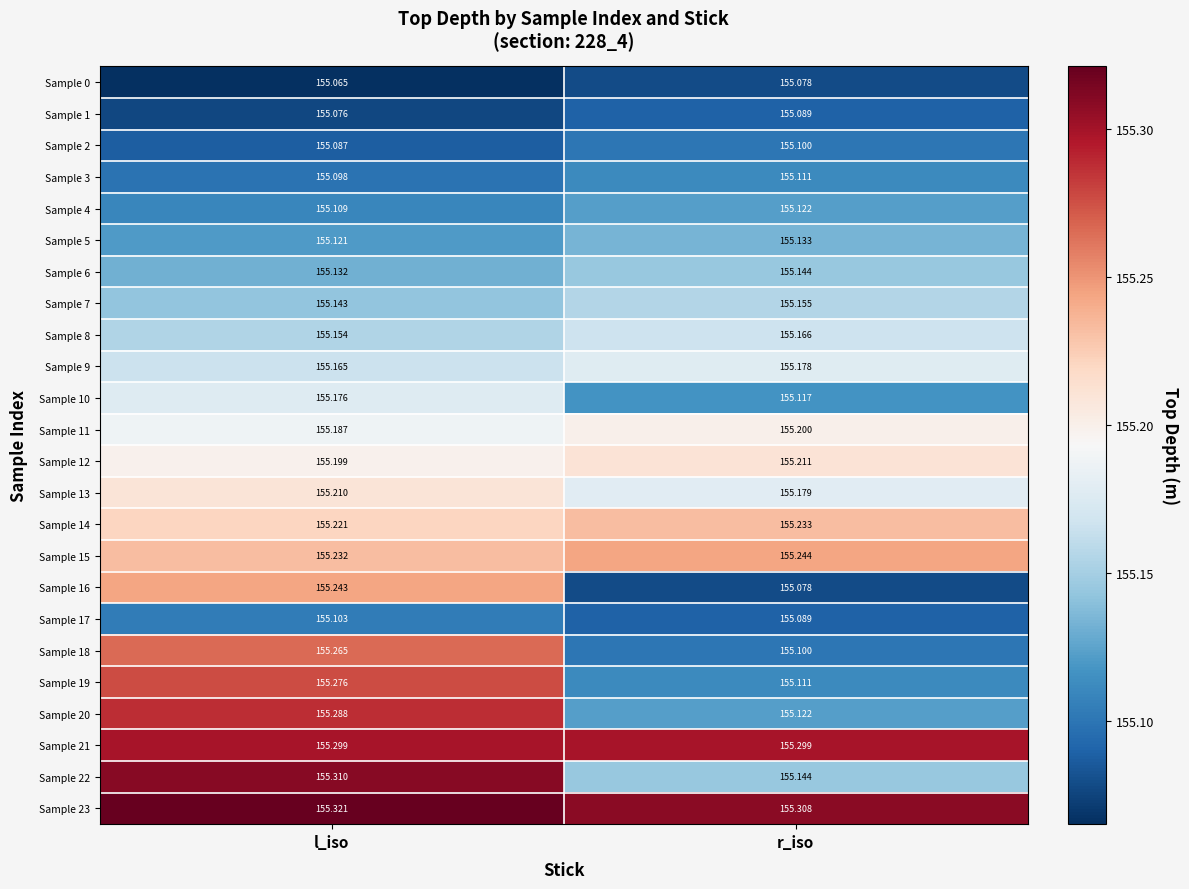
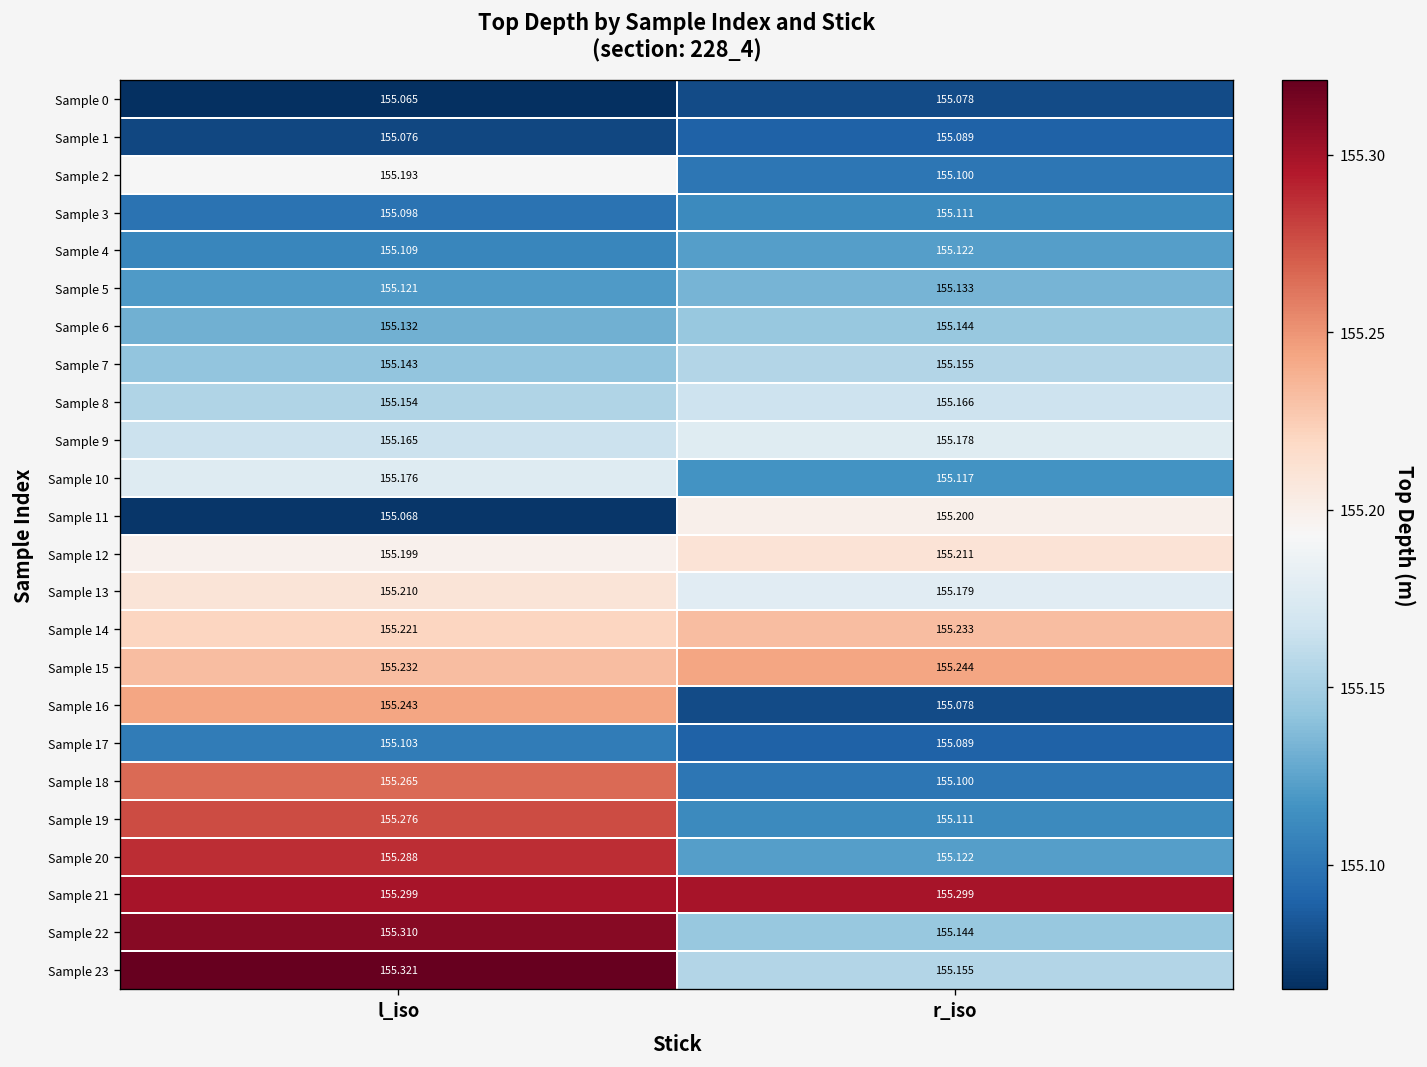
Sample 2, l_iso: 155.087 -> 155.193
Sample 11, l_iso: 155.187 -> 155.068
Sample 23, r_iso: 155.308 -> 155.155
